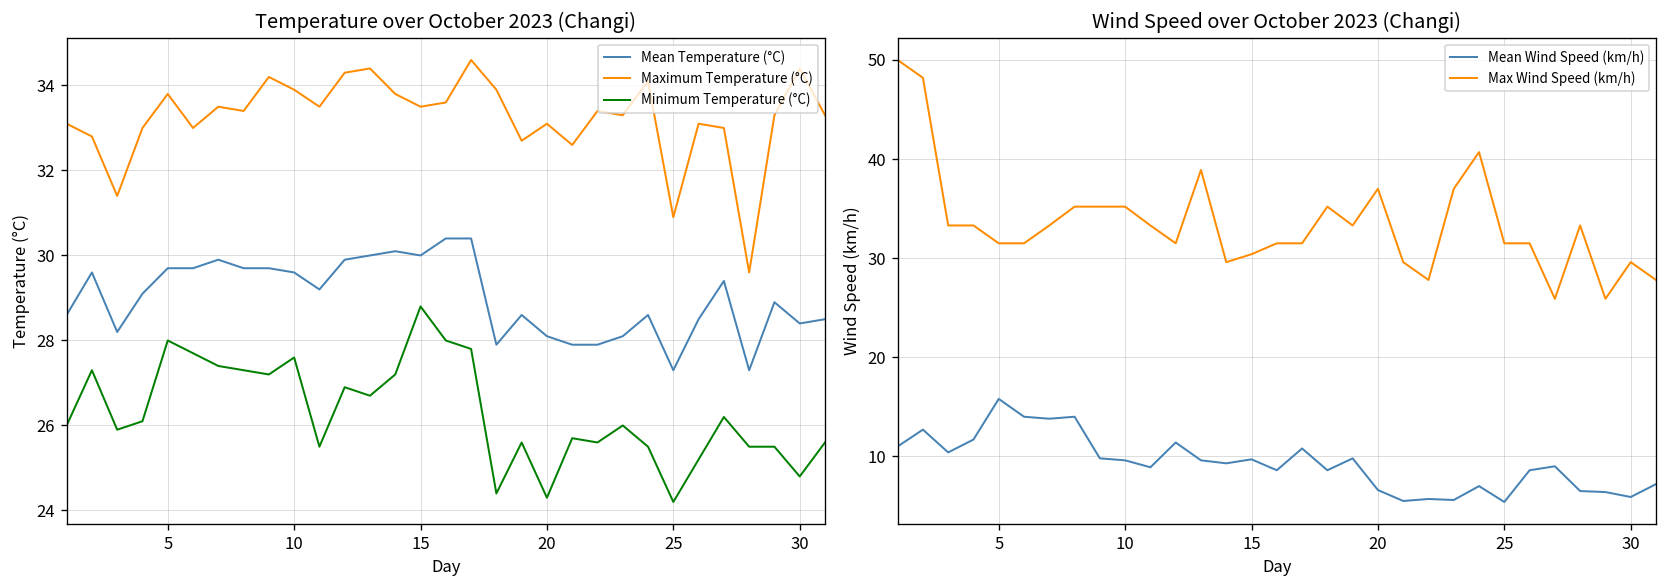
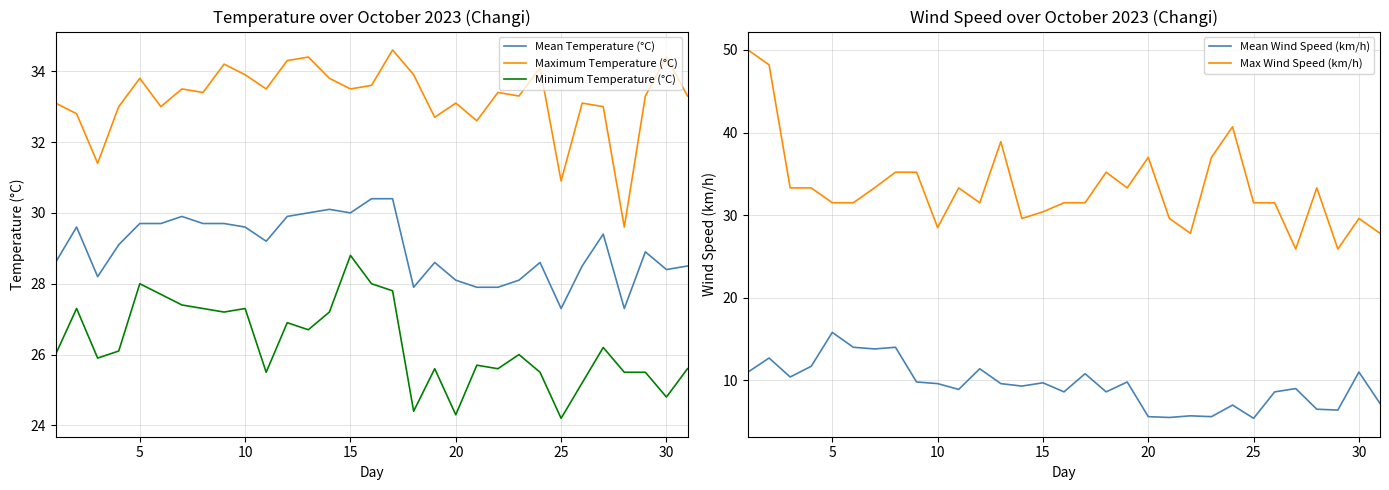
Temperature over October 2023 (Changi), Minimum Temperature (°C), 10: 27.6 -> 27.3
Wind Speed over October 2023 (Changi), Max Wind Speed (km/h), 10: 35 -> 29
Wind Speed over October 2023 (Changi), Mean Wind Speed (km/h), 20: 7 -> 6
Wind Speed over October 2023 (Changi), Mean Wind Speed (km/h), 30: 6 -> 11
